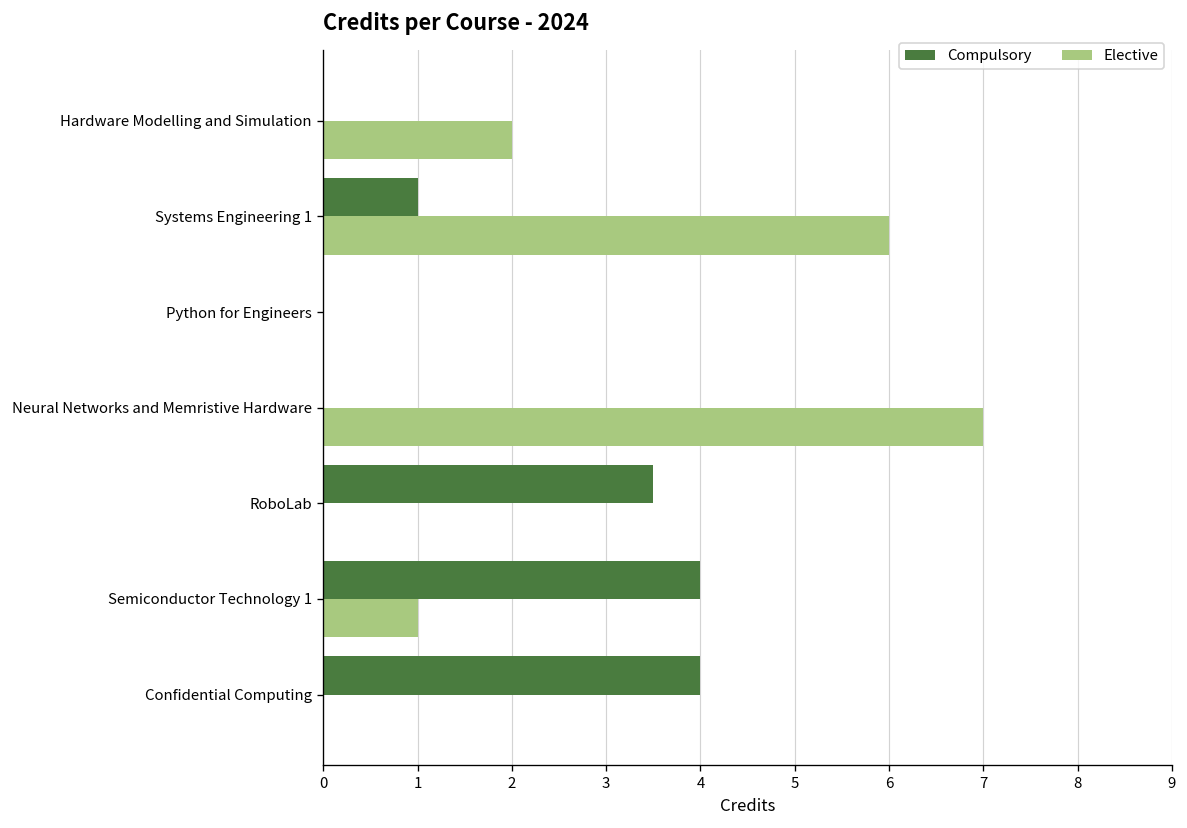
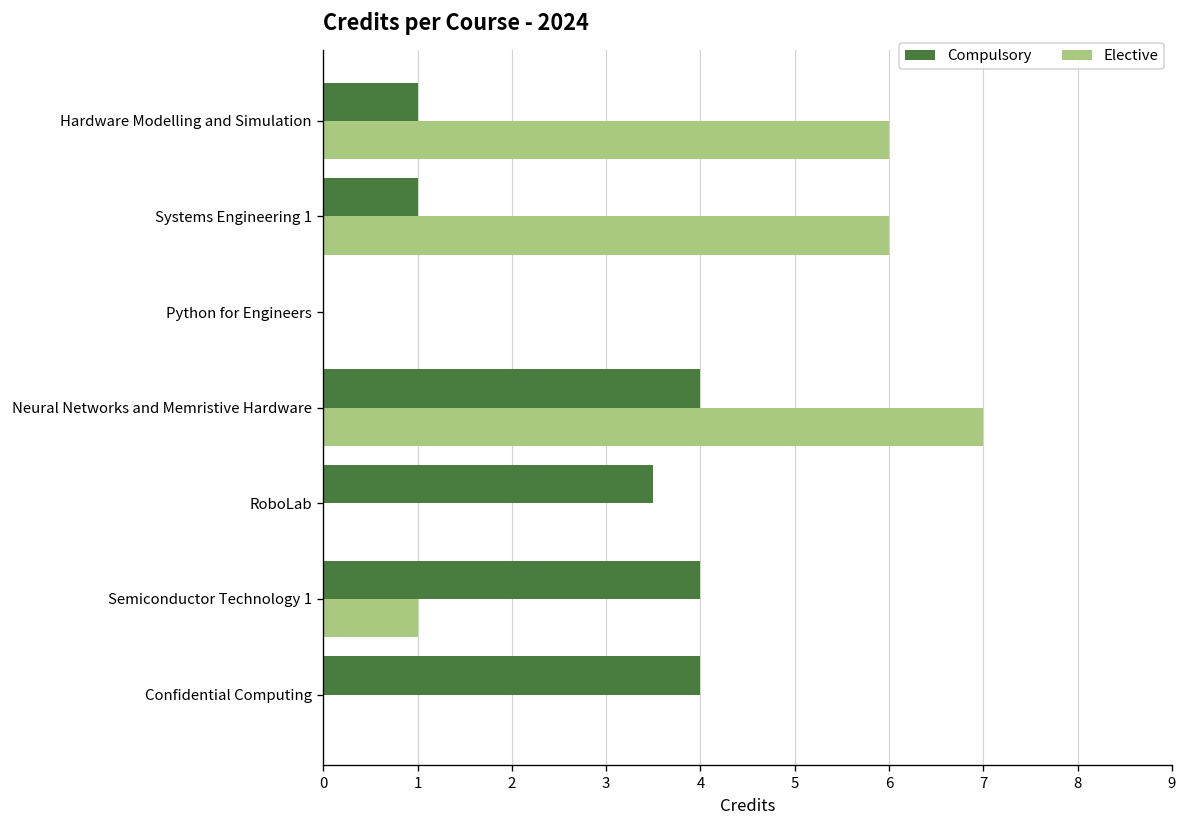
Compulsory, Hardware Modelling and Simulation: 0 -> 1
Elective, Hardware Modelling and Simulation: 2 -> 6
Compulsory, Neural Networks and Memristive Hardware: 0 -> 4
